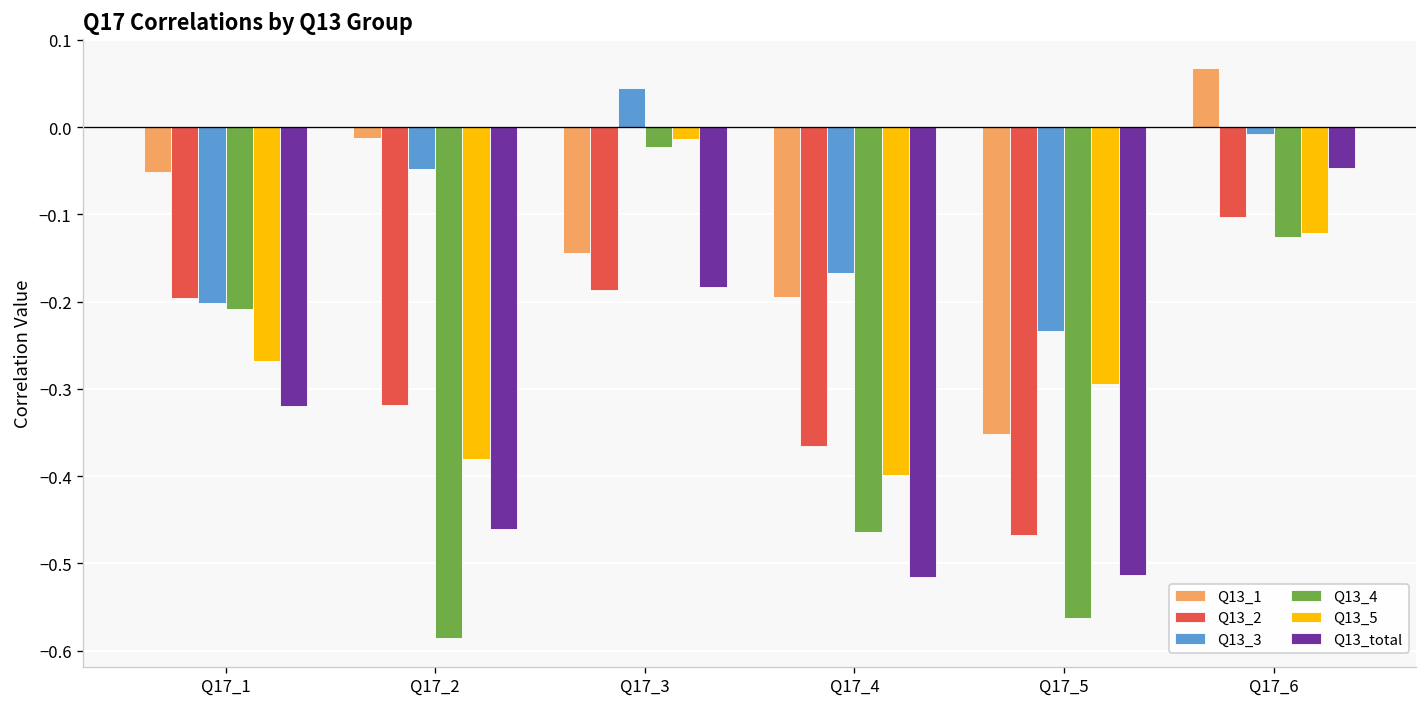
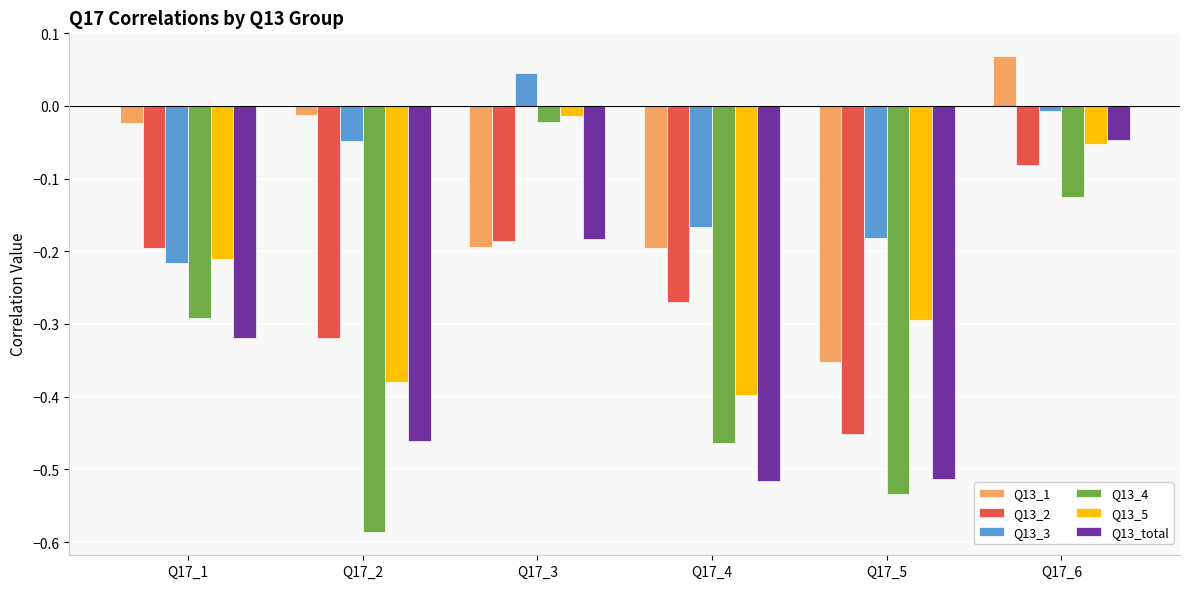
Q13_1, Q17_1: -0.05 -> -0.02
Q13_3, Q17_1: -0.20 -> -0.22
Q13_4, Q17_1: -0.21 -> -0.29
Q13_5, Q17_1: -0.27 -> -0.21
Q13_1, Q17_3: -0.14 -> -0.19
Q13_2, Q17_4: -0.37 -> -0.27
Q13_2, Q17_5: -0.47 -> -0.45
Q13_3, Q17_5: -0.23 -> -0.18
Q13_4, Q17_5: -0.56 -> -0.53
Q13_2, Q17_6: -0.10 -> -0.08
Q13_5, Q17_6: -0.12 -> -0.05
